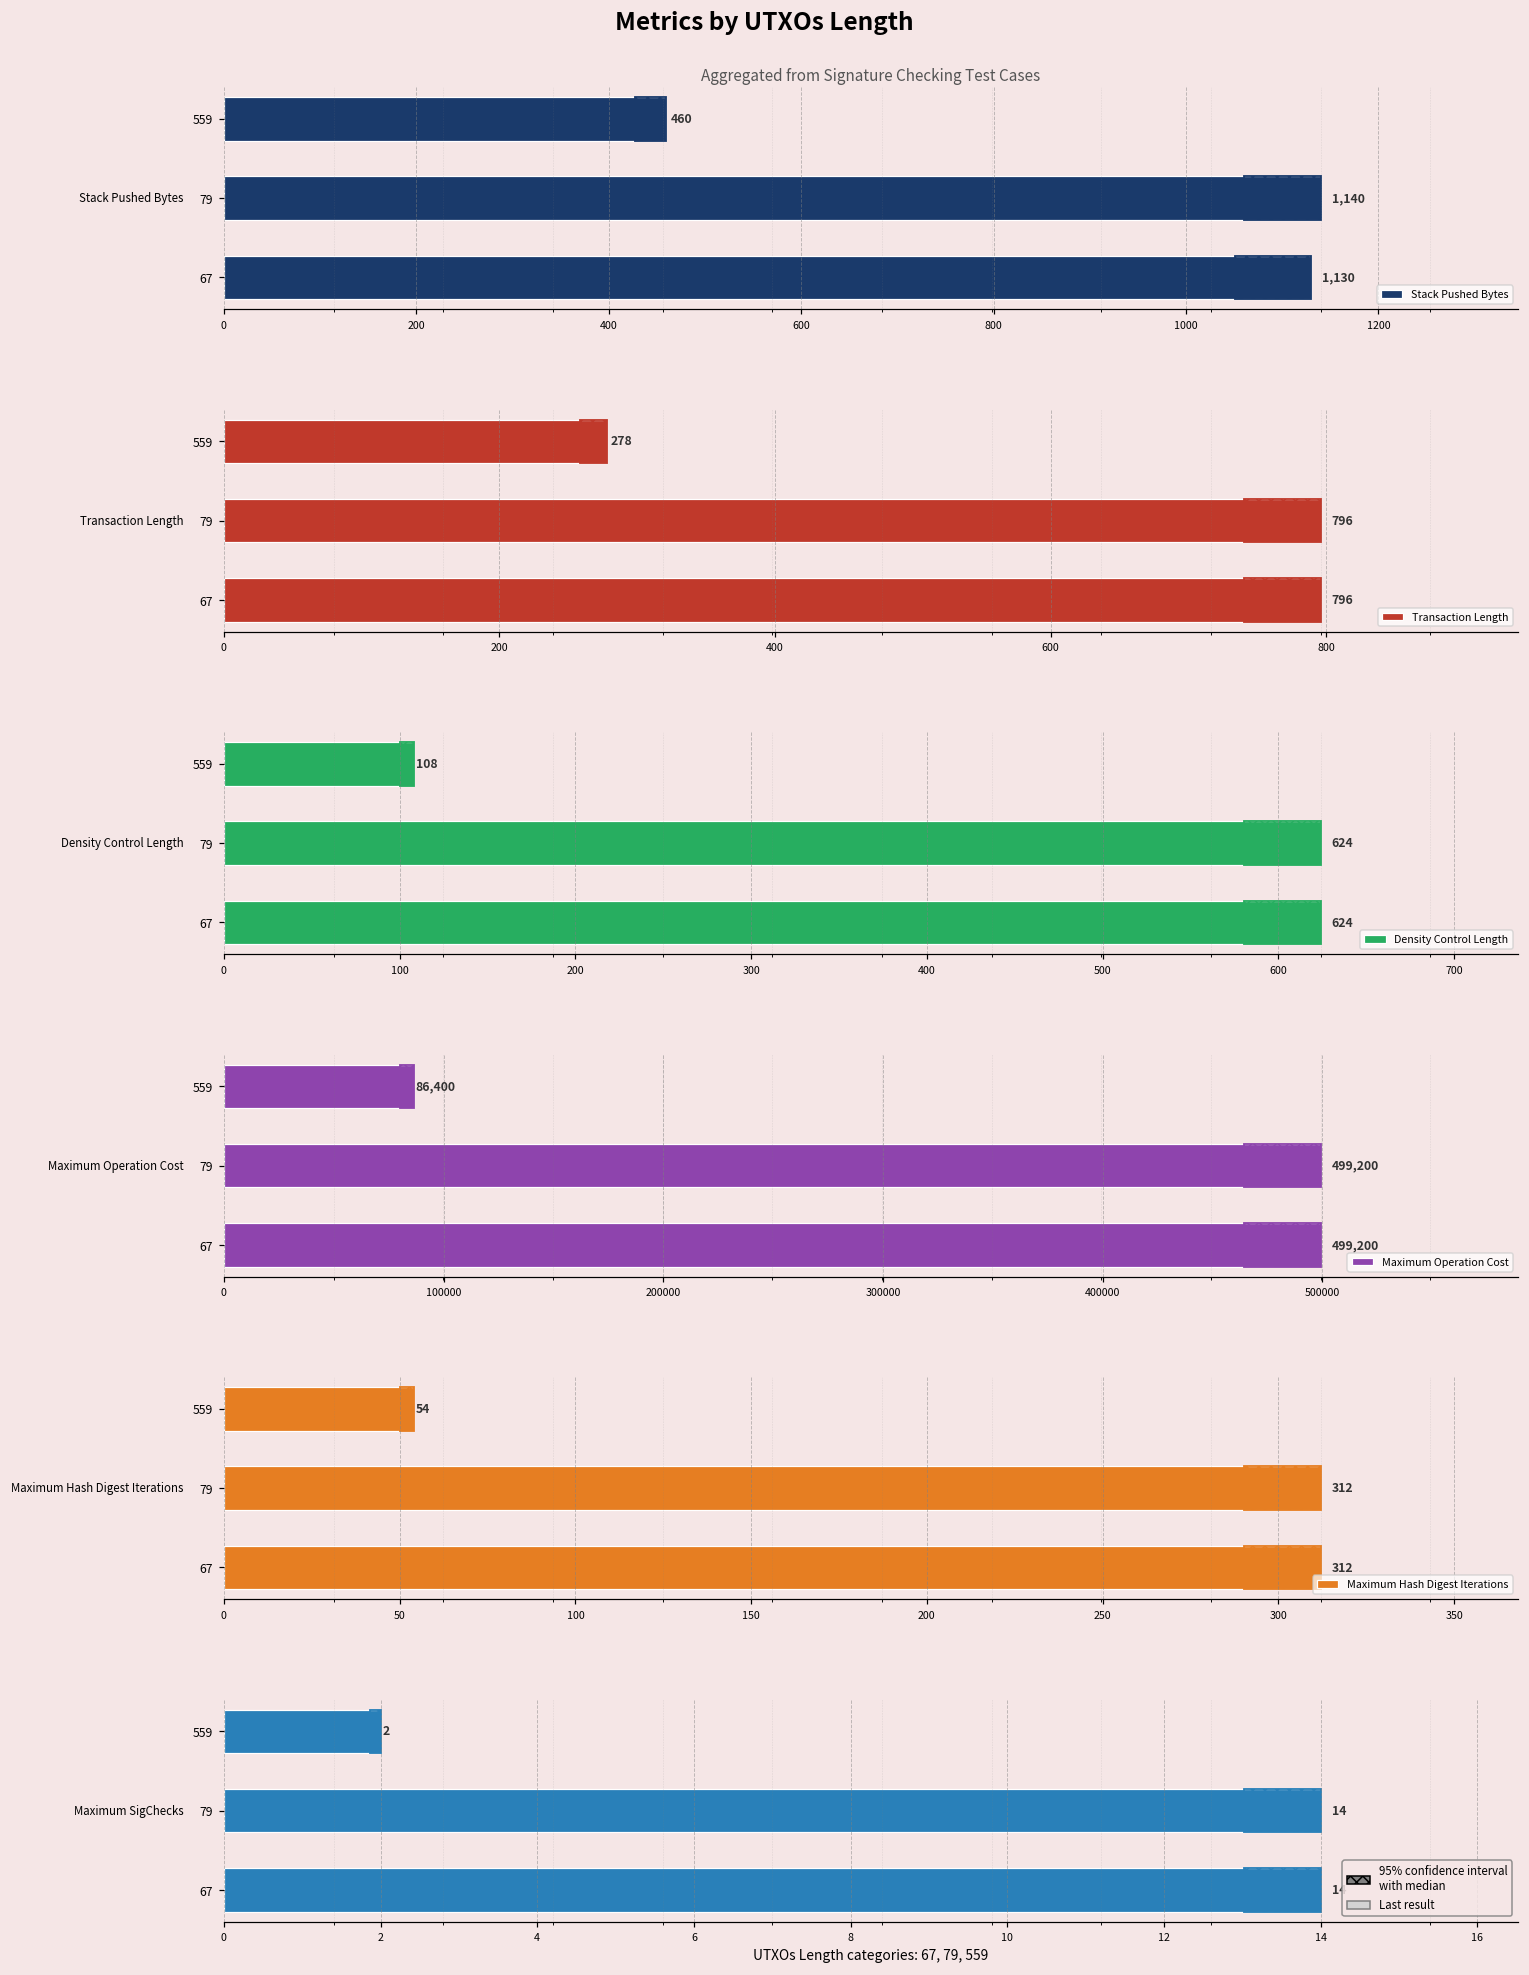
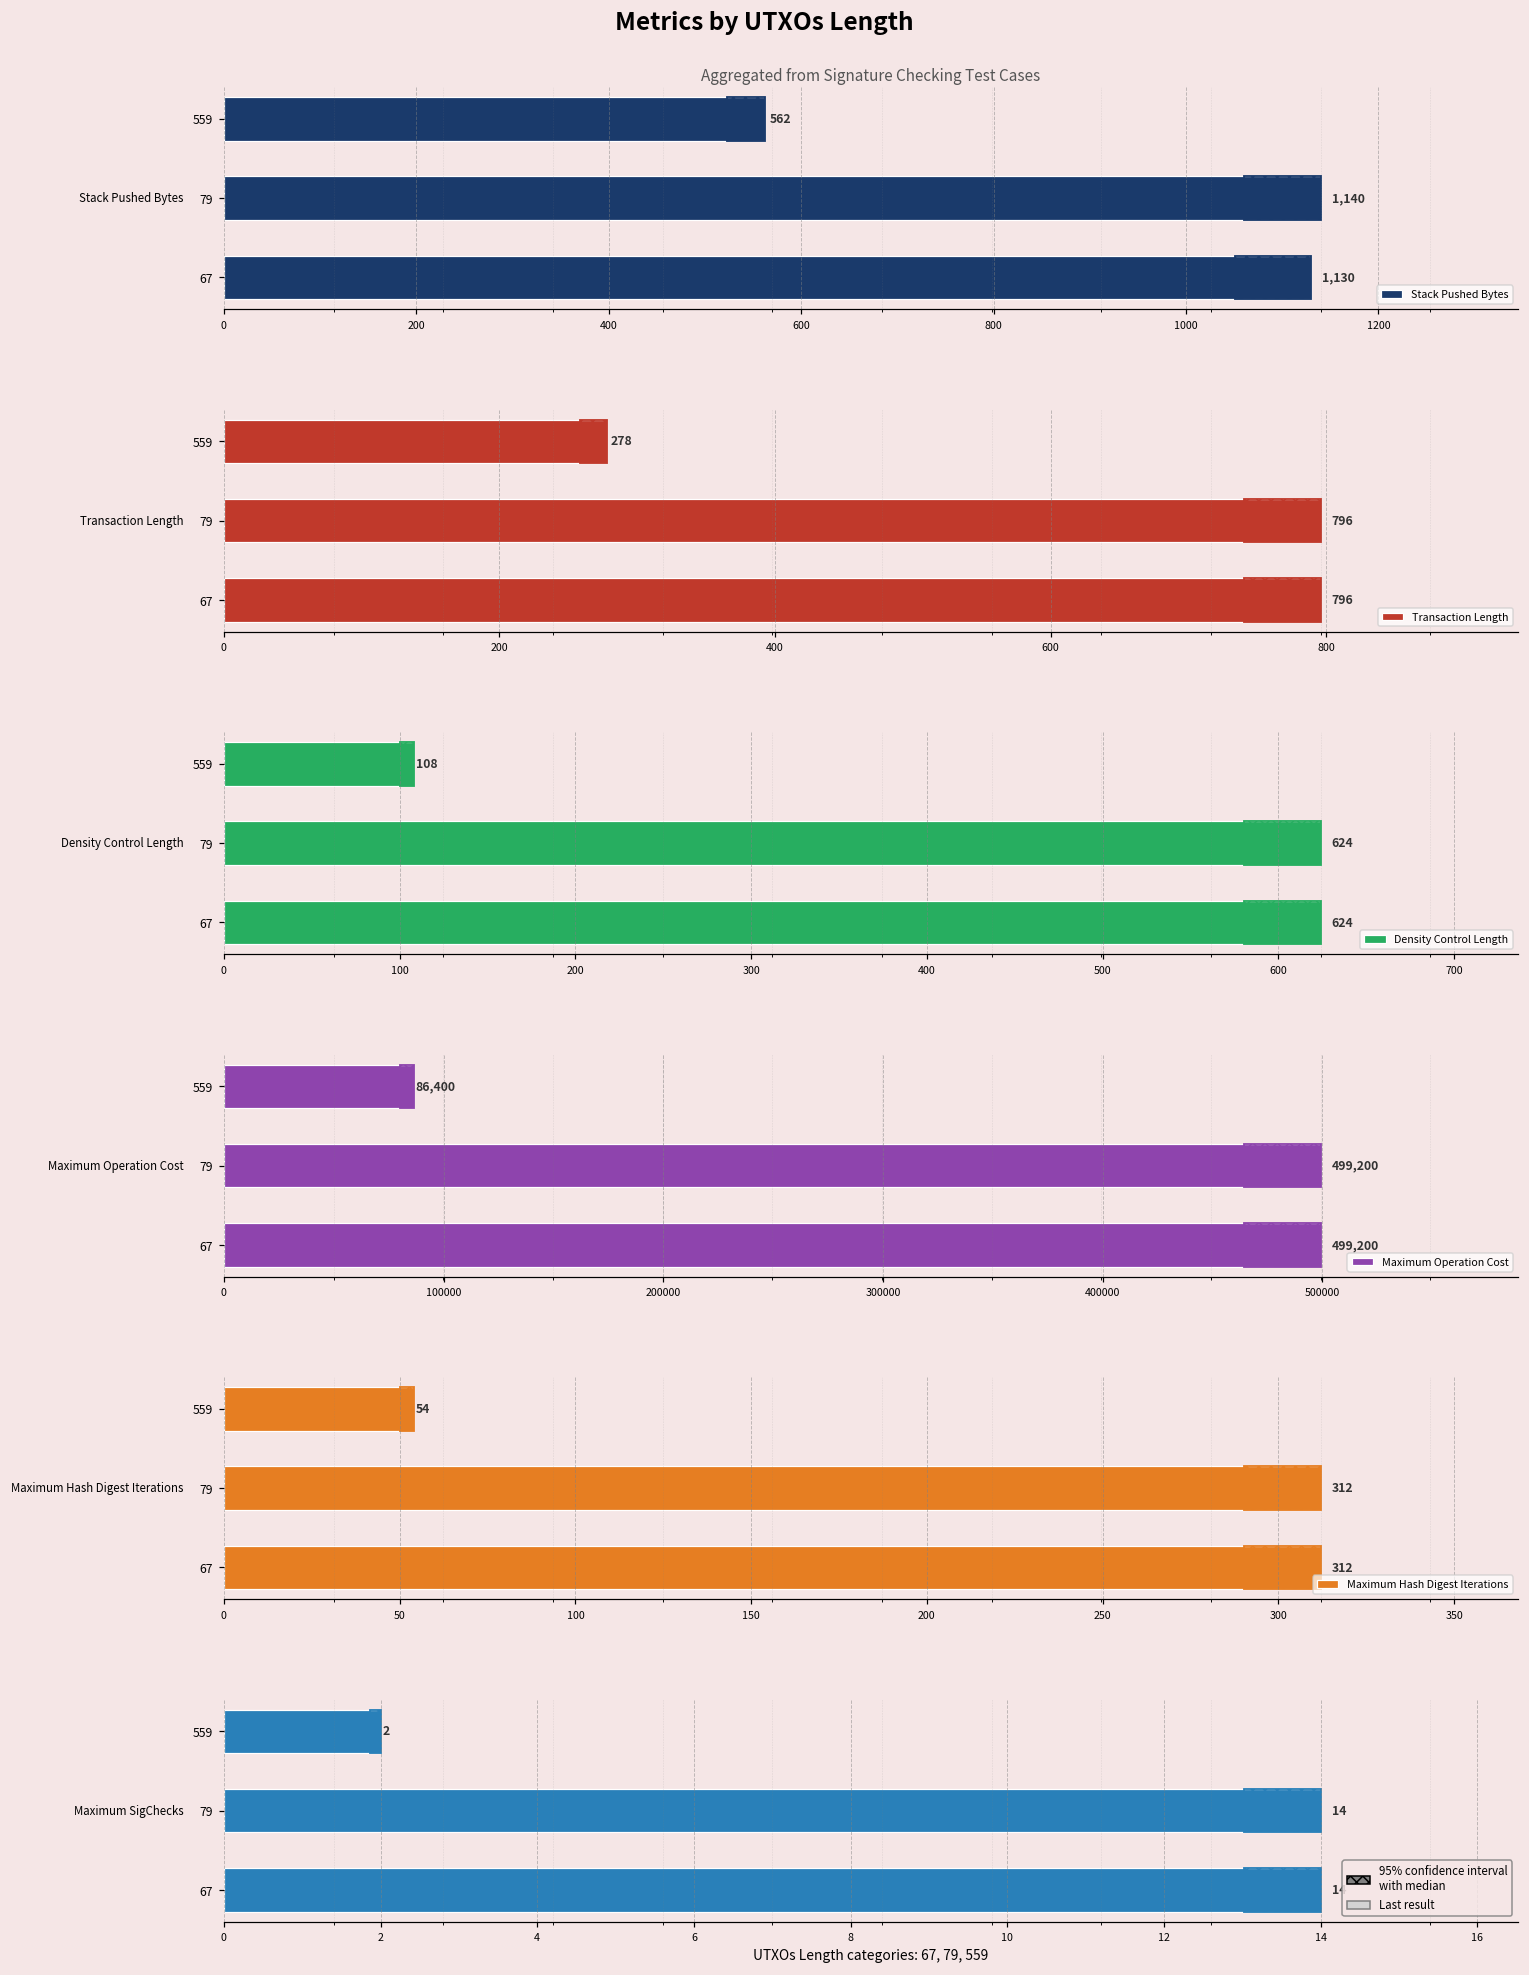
Aggregated from Signature Checking Test Cases, 559: 460 -> 562
